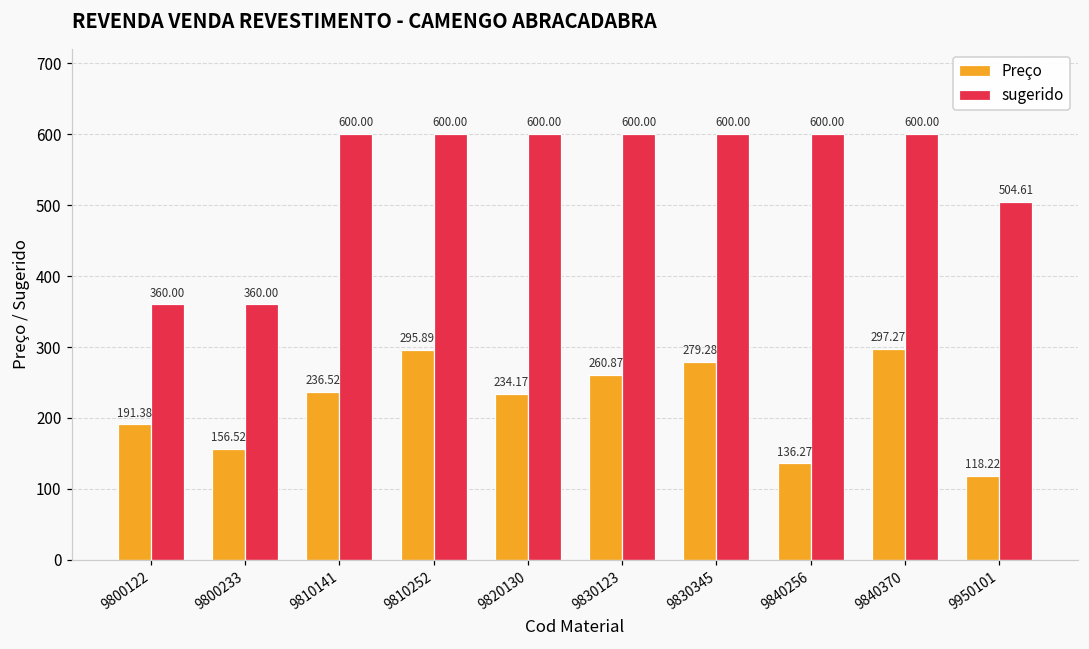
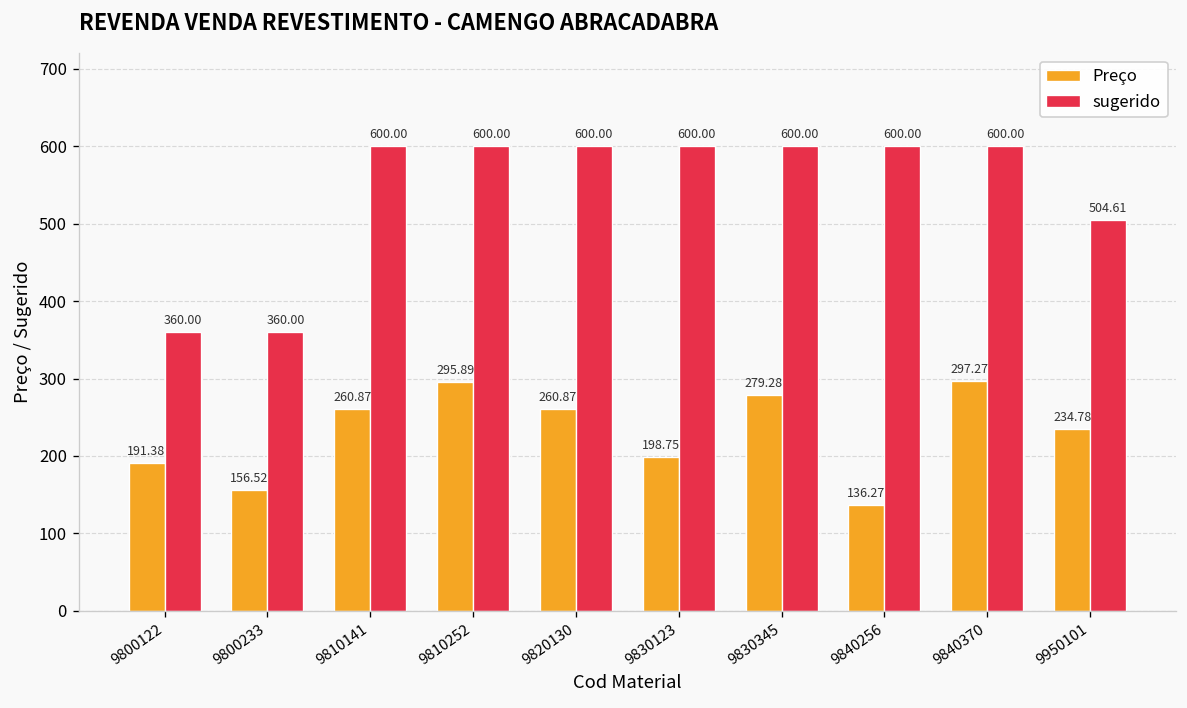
Preço, 9810141: 236.52 -> 260.87
Preço, 9820130: 234.17 -> 260.87
Preço, 9830123: 260.87 -> 198.75
Preço, 9950101: 118.22 -> 234.78
